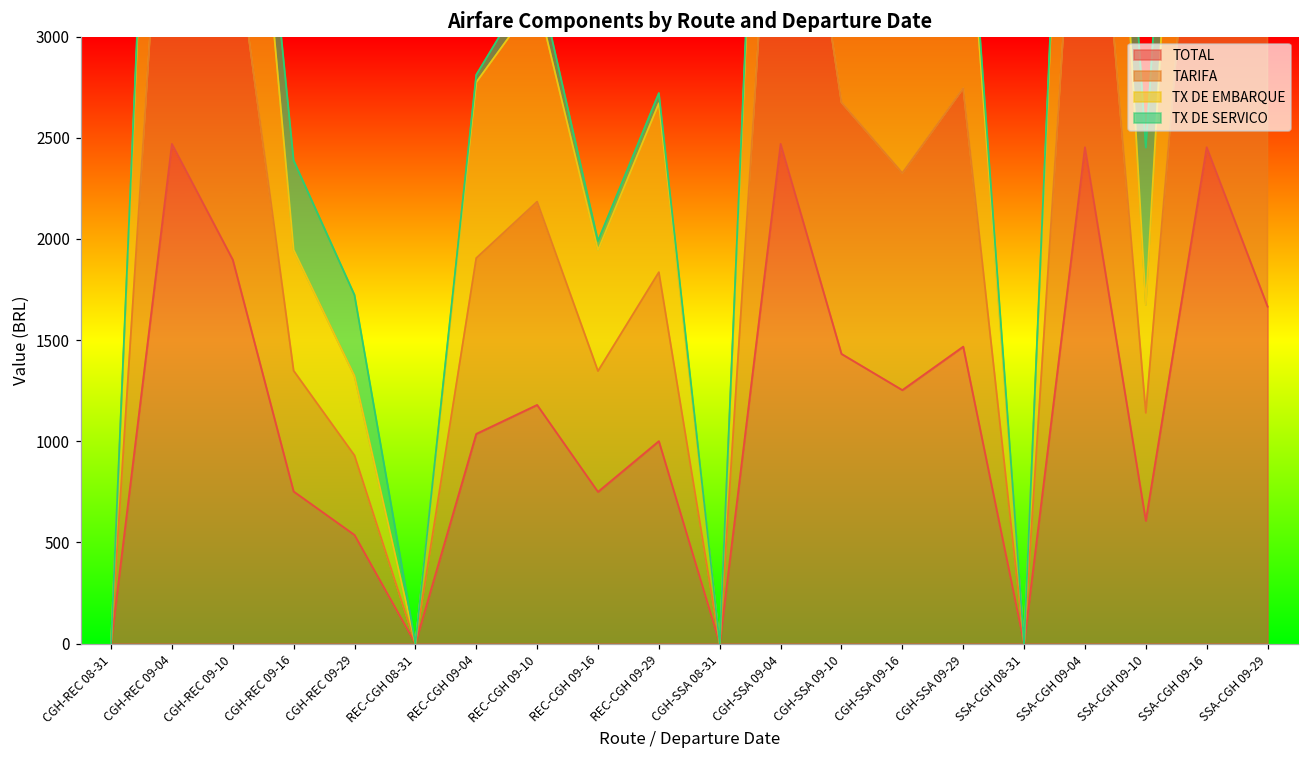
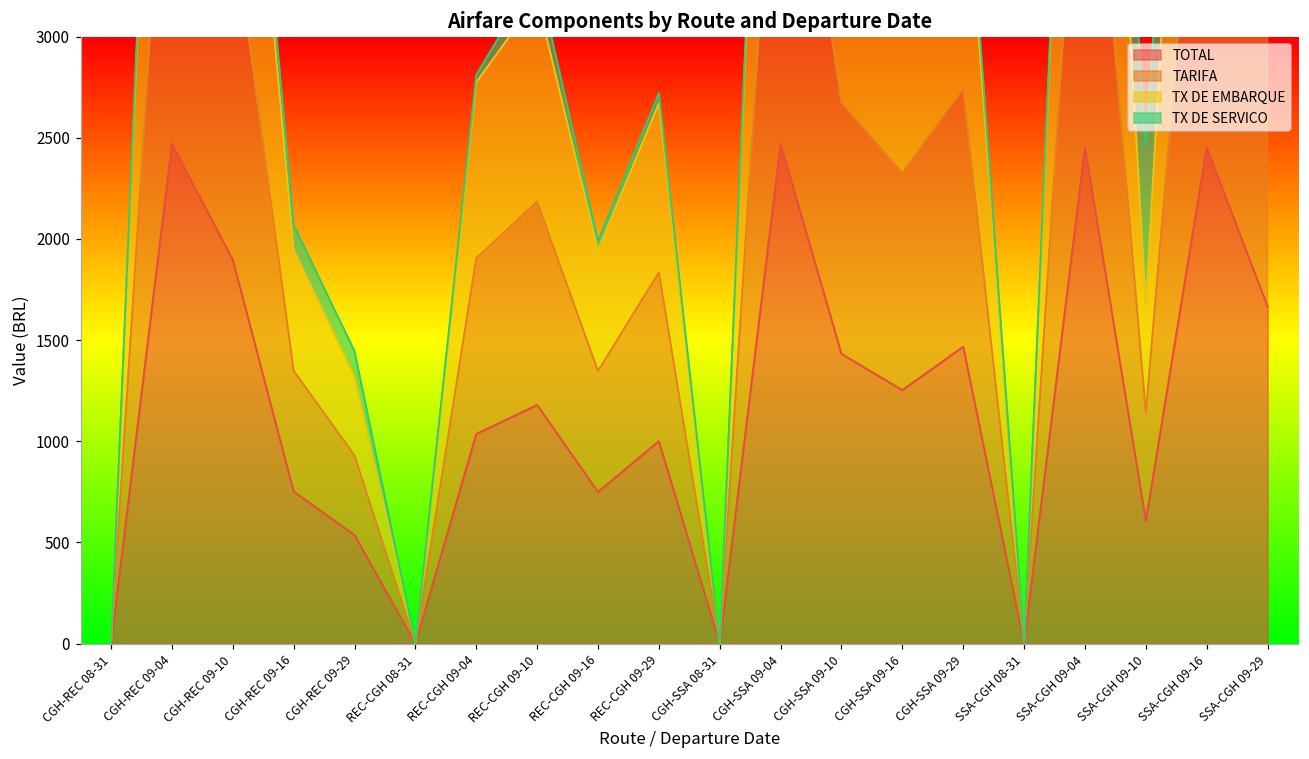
TX DE SERVICO, CGH-REC 09-16: 440 -> 120
TX DE SERVICO, CGH-REC 09-29: 400 -> 120
